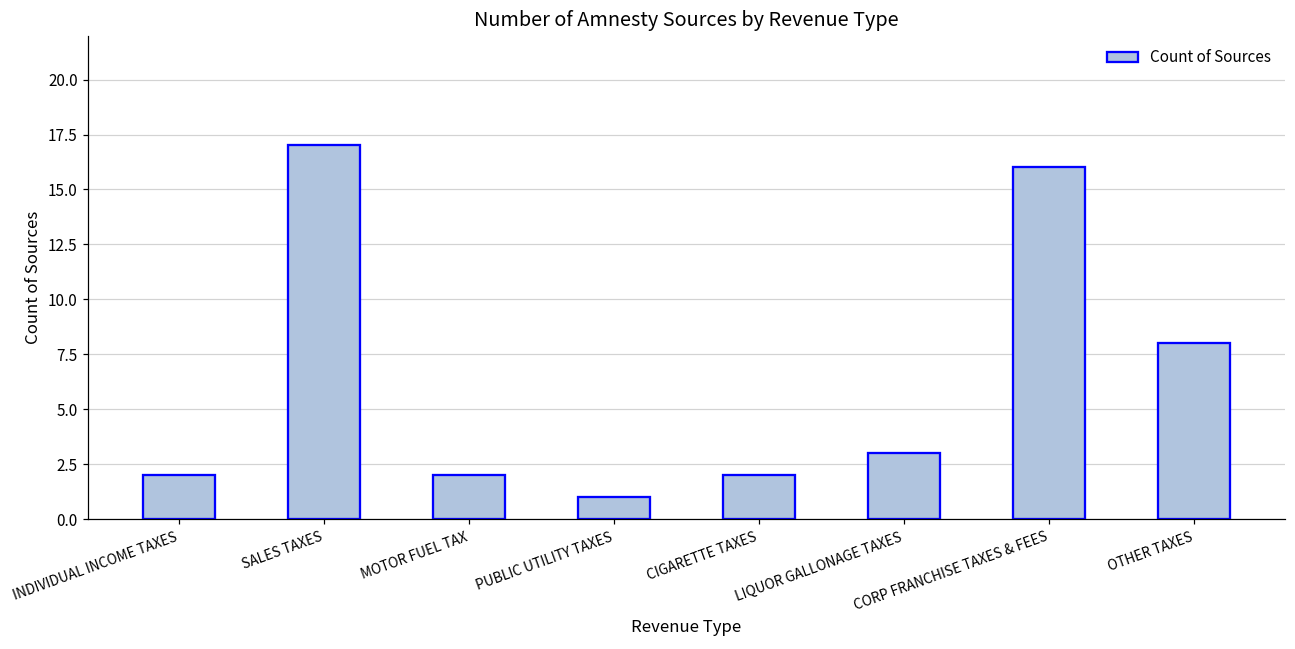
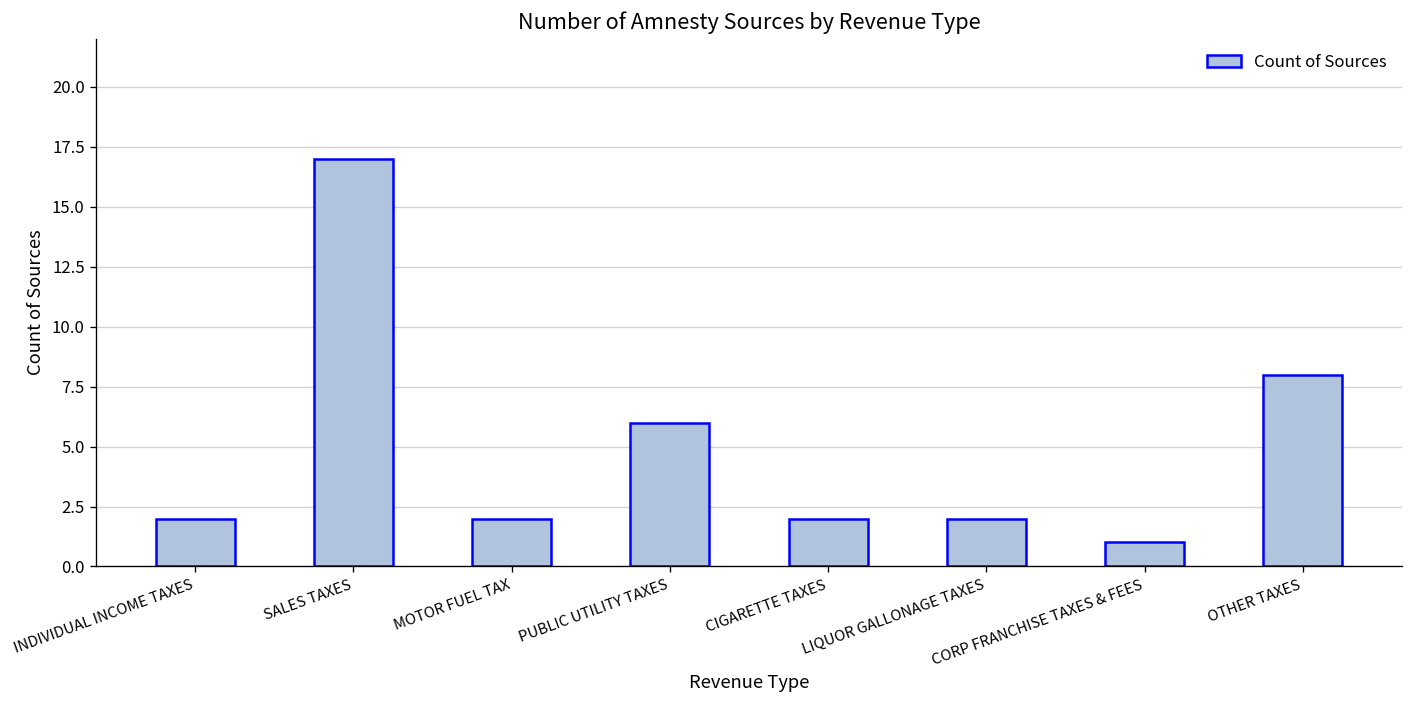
PUBLIC UTILITY TAXES: 1 -> 6
LIQUOR GALLONAGE TAXES: 3 -> 2
CORP FRANCHISE TAXES & FEES: 16 -> 1
